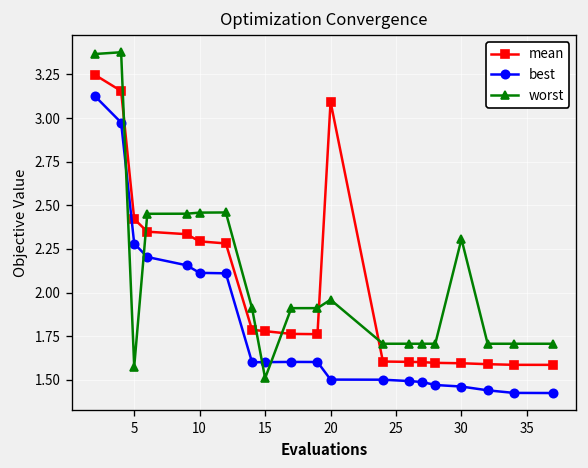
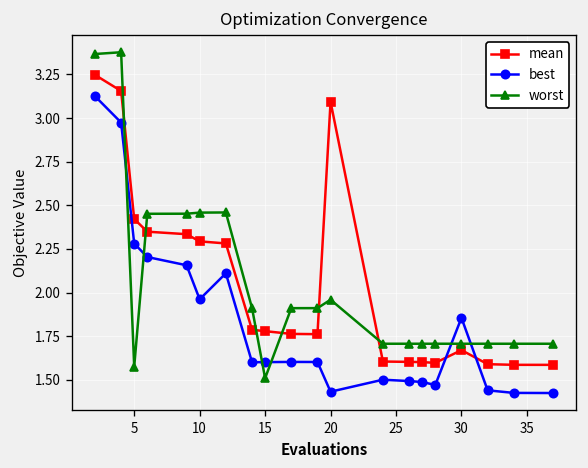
best, 10: 2.11 -> 1.96
best, 20: 1.50 -> 1.43
mean, 30: 1.60 -> 1.67
best, 30: 1.46 -> 1.86
worst, 30: 2.31 -> 1.71
